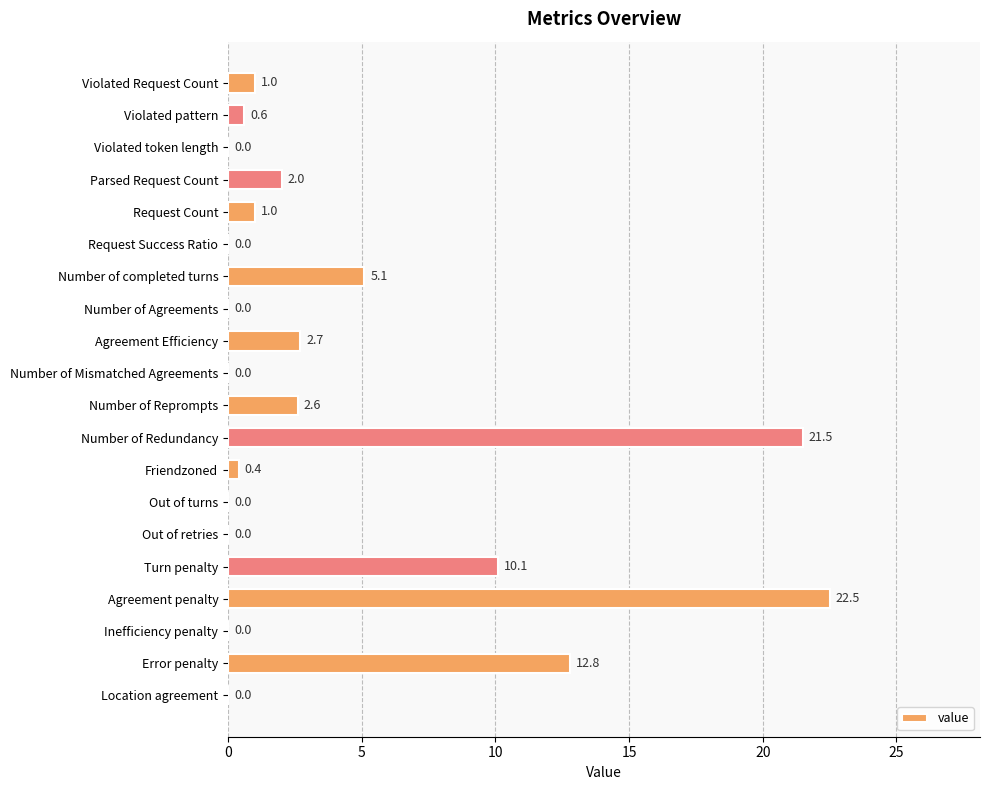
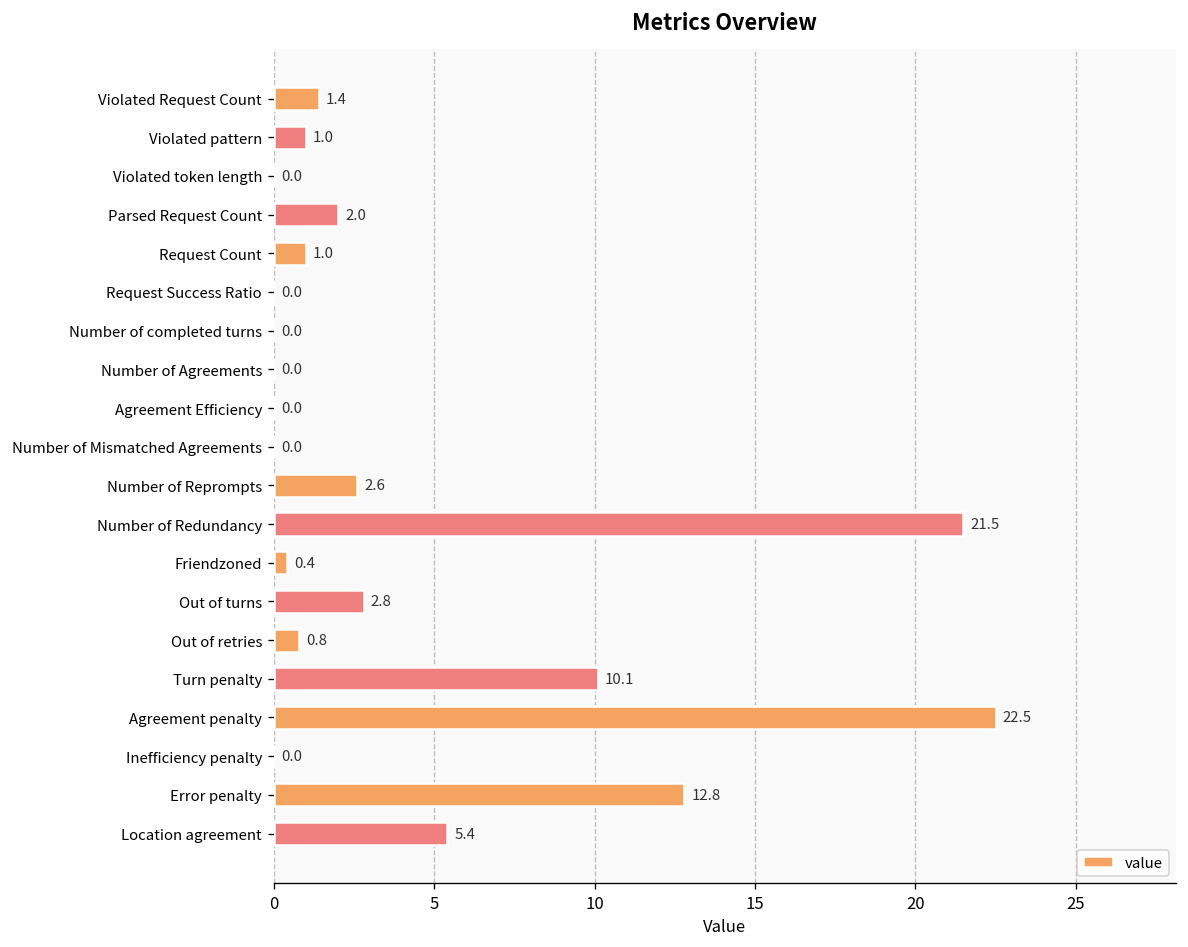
Violated Request Count: 1.0 -> 1.4
Violated pattern: 0.6 -> 1.0
Number of completed turns: 5.1 -> 0.0
Agreement Efficiency: 2.7 -> 0.0
Out of turns: 0.0 -> 2.8
Out of retries: 0.0 -> 0.8
Location agreement: 0.0 -> 5.4
